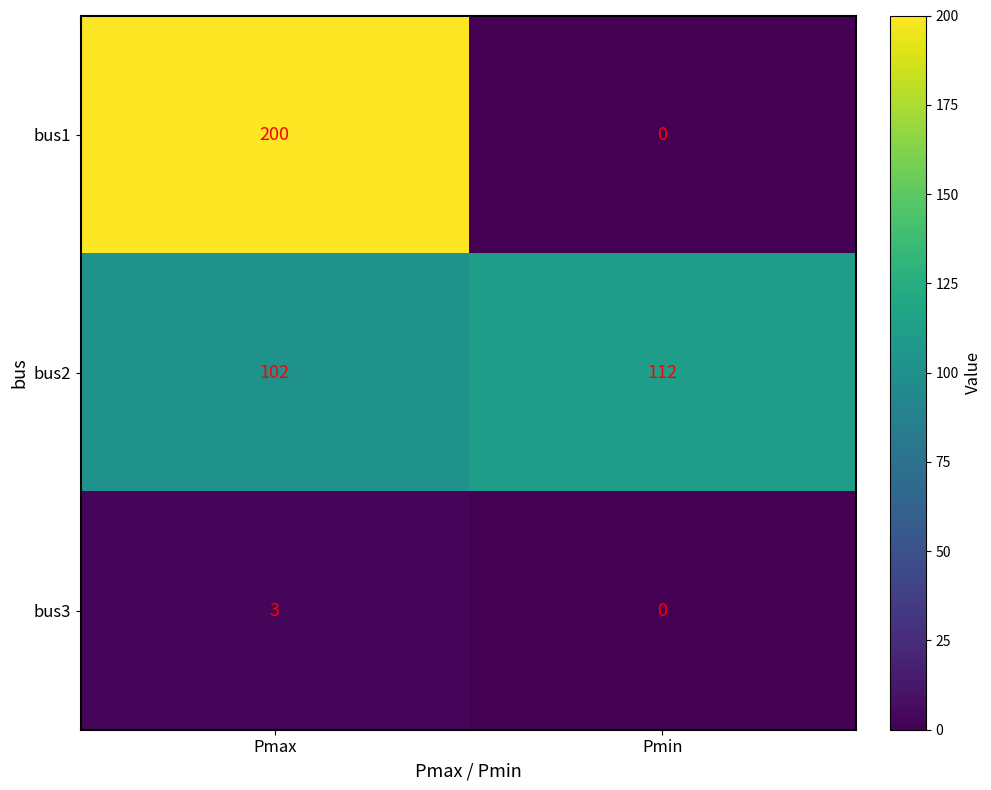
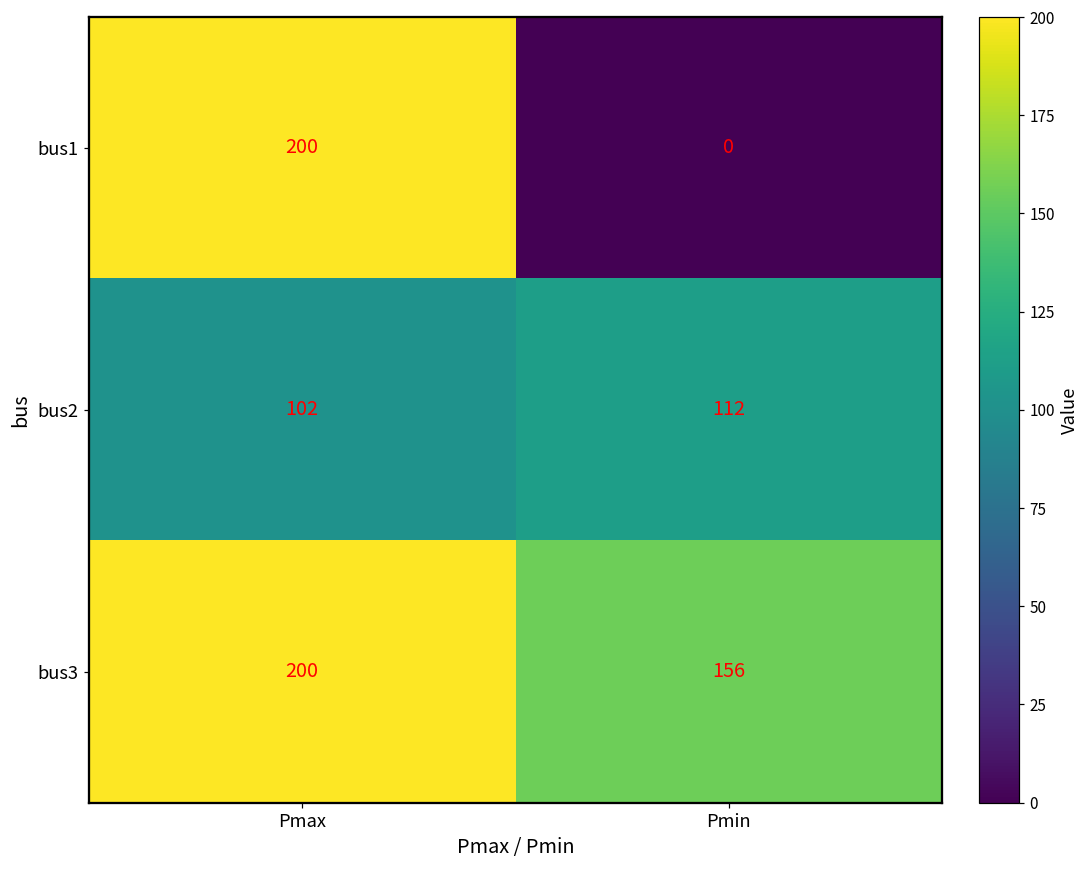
bus3, Pmax: 3 -> 200
bus3, Pmin: 0 -> 156
